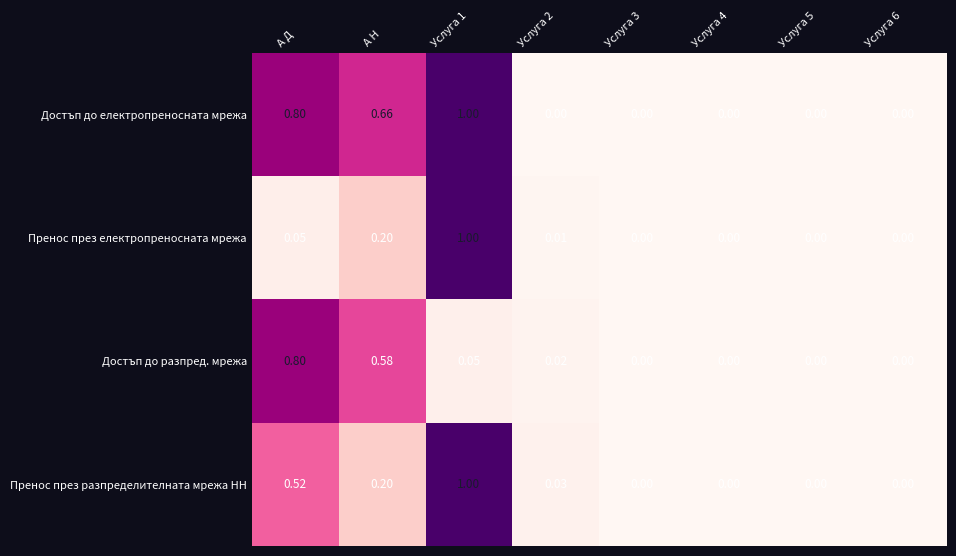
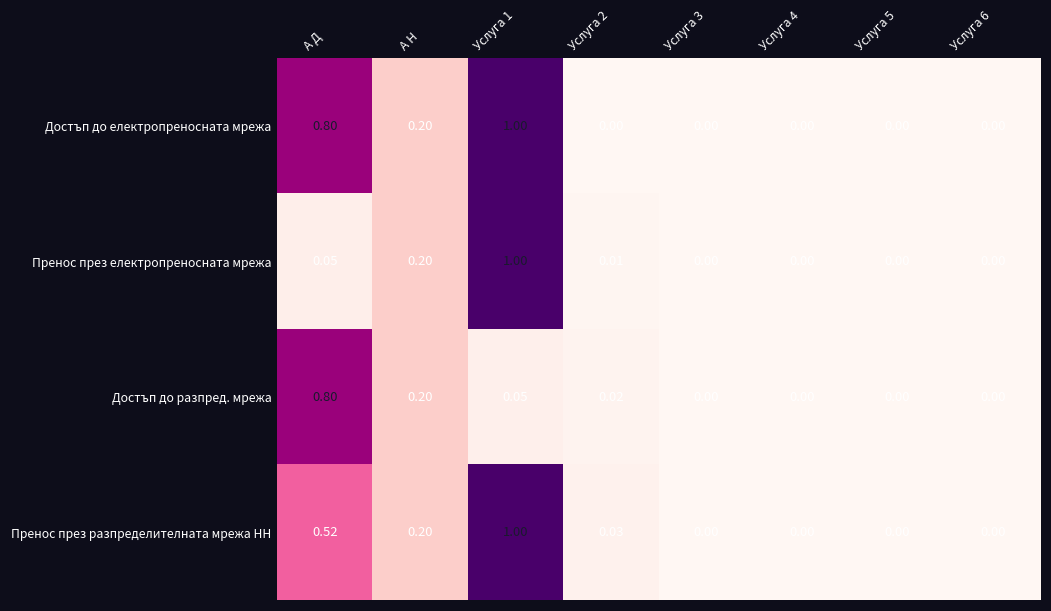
Достъп до електропреносната мрежа, А Н: 0.66 -> 0.20
Достъп до разпред. мрежа, А Н: 0.58 -> 0.20
